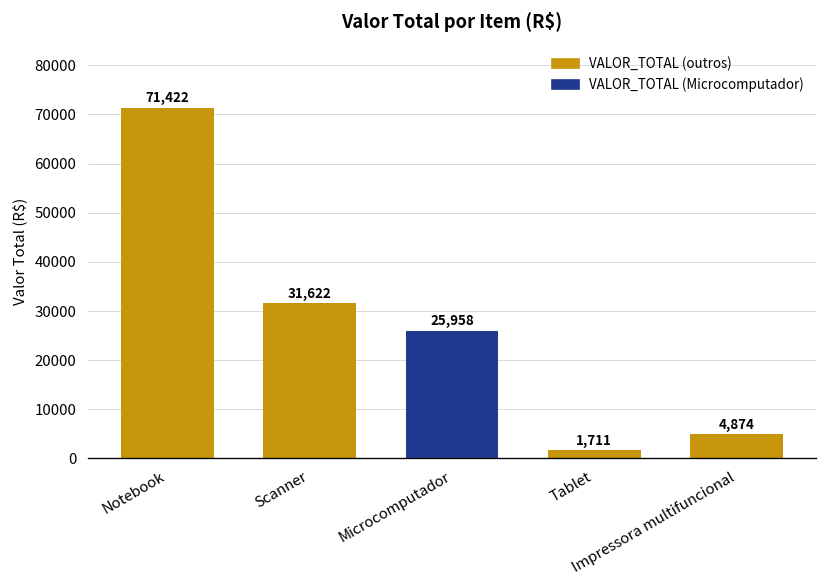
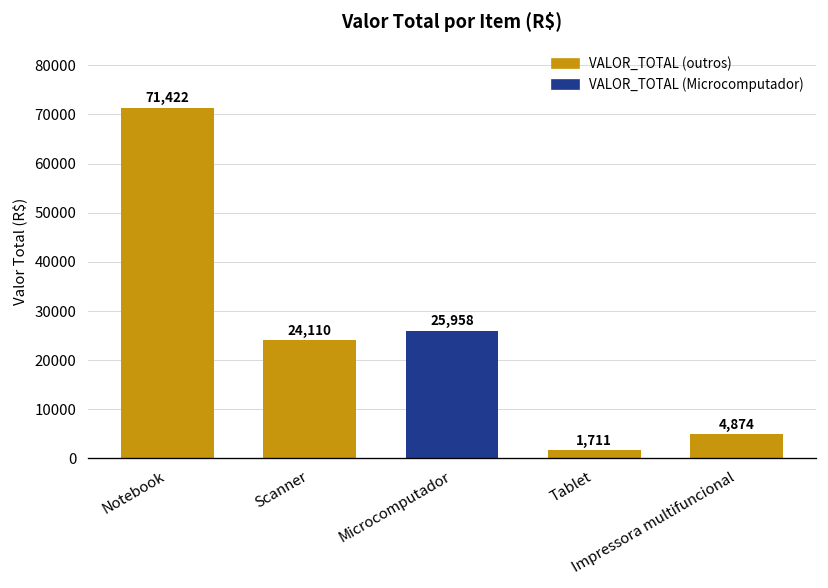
Scanner: 31,622 -> 24,110
